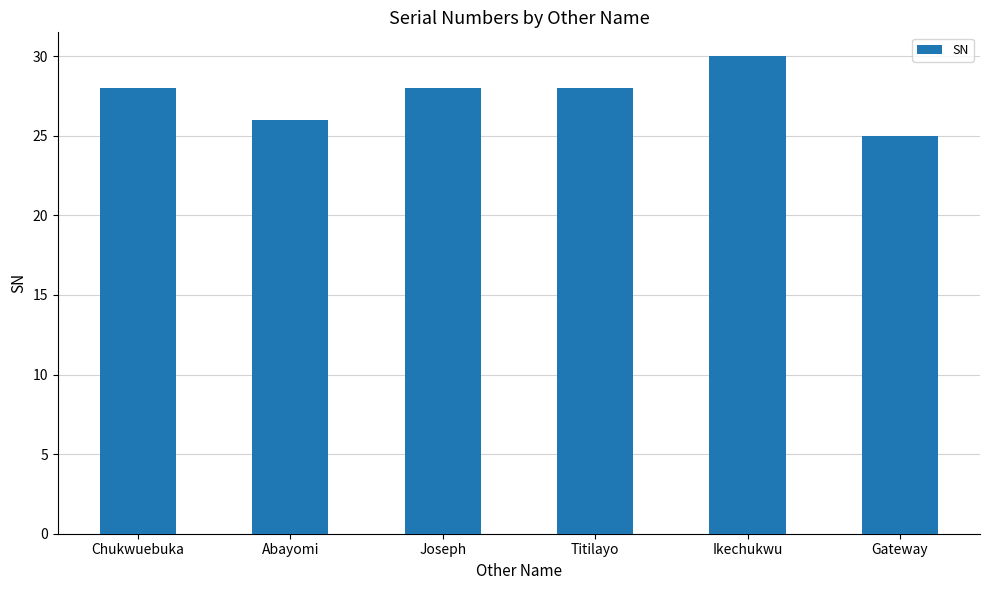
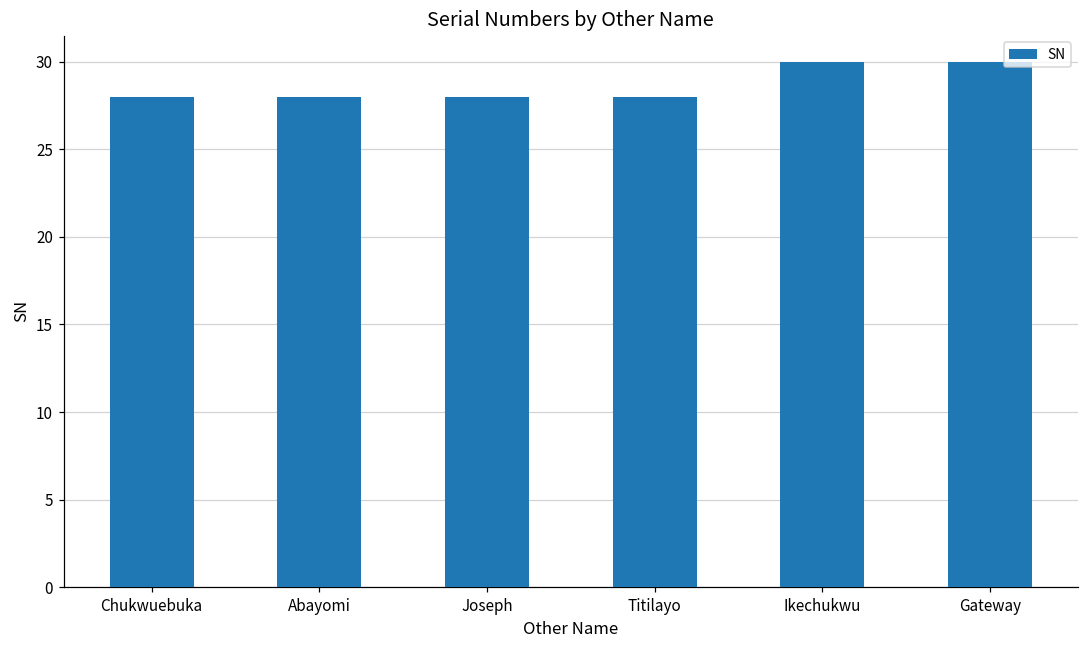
Abayomi: 26 -> 28
Gateway: 25 -> 30
